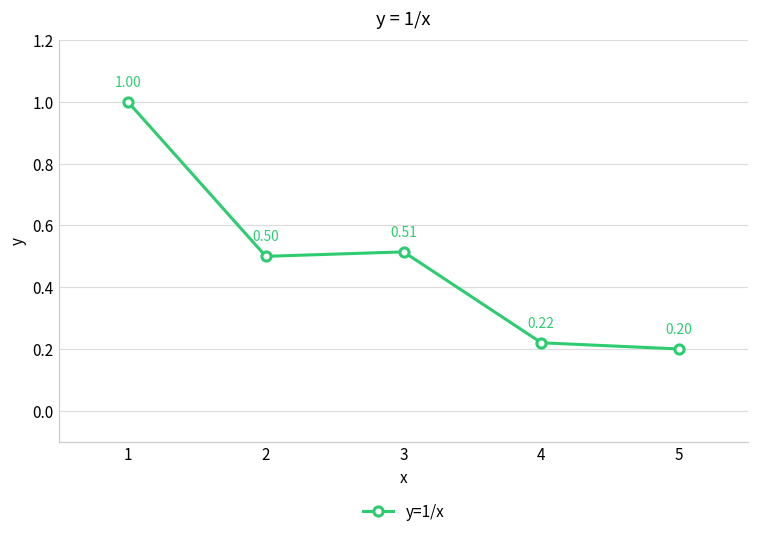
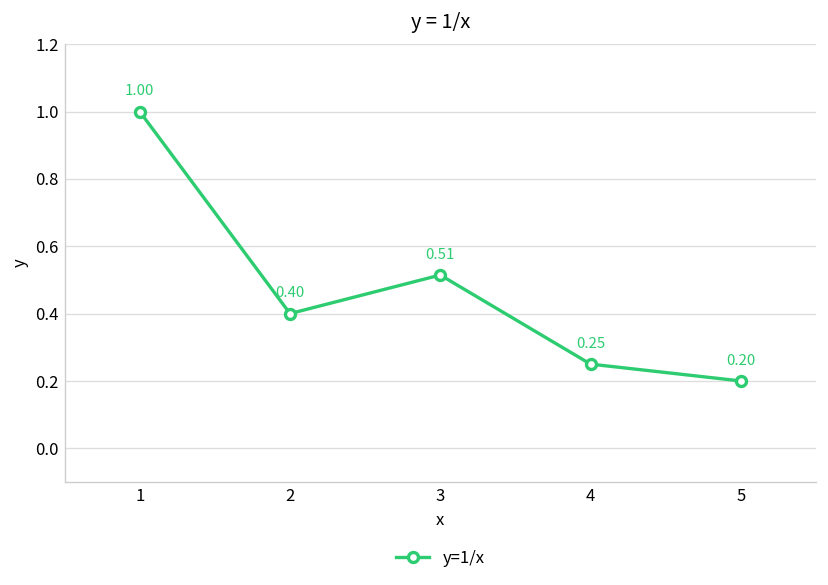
2: 0.50 -> 0.40
4: 0.22 -> 0.25
